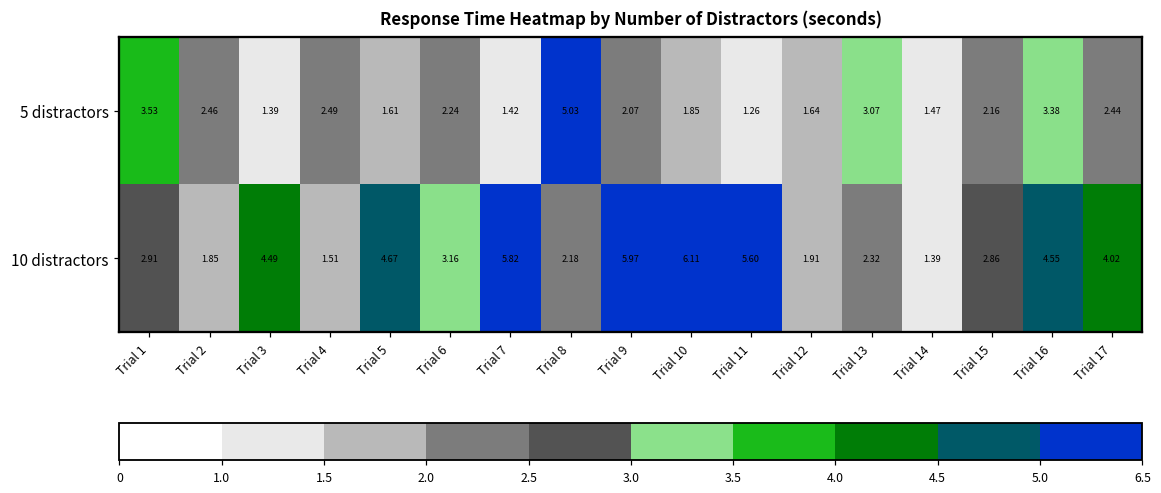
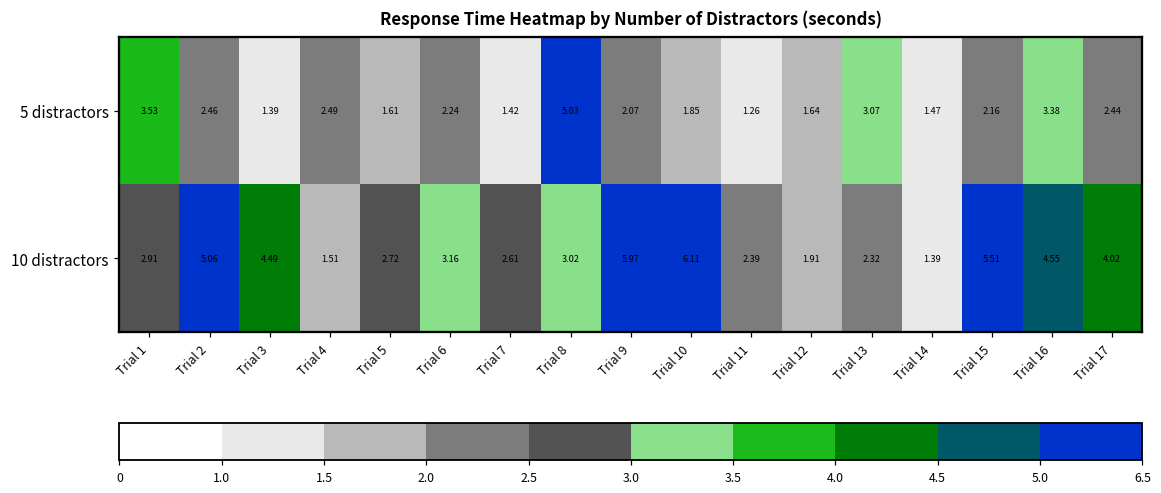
Response Time Heatmap by Number of Distractors (seconds), 10 distractors, Trial 2: 1.85 -> 5.06
Response Time Heatmap by Number of Distractors (seconds), 10 distractors, Trial 5: 4.67 -> 2.72
Response Time Heatmap by Number of Distractors (seconds), 10 distractors, Trial 7: 5.82 -> 2.61
Response Time Heatmap by Number of Distractors (seconds), 10 distractors, Trial 8: 2.18 -> 3.02
Response Time Heatmap by Number of Distractors (seconds), 10 distractors, Trial 11: 5.60 -> 2.39
Response Time Heatmap by Number of Distractors (seconds), 10 distractors, Trial 15: 2.86 -> 5.51
